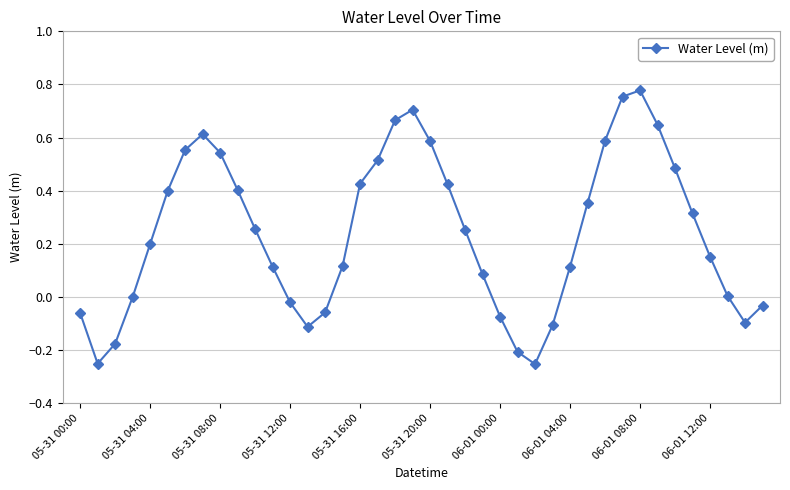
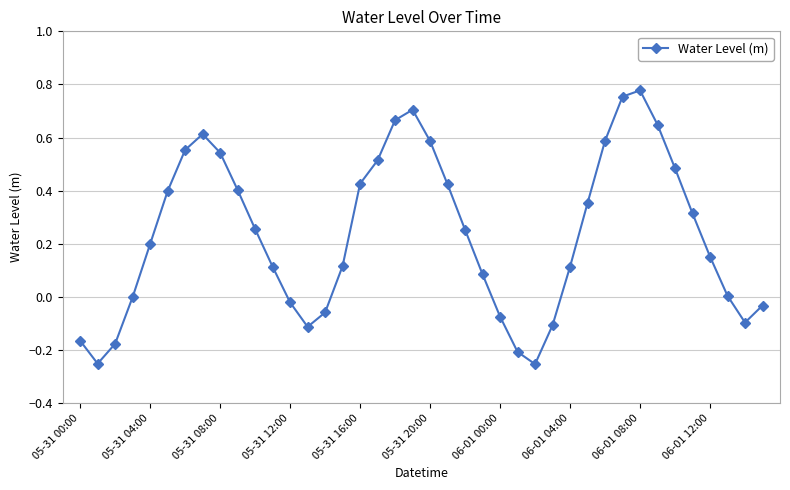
05-31 00:00: -0.06 -> -0.17
